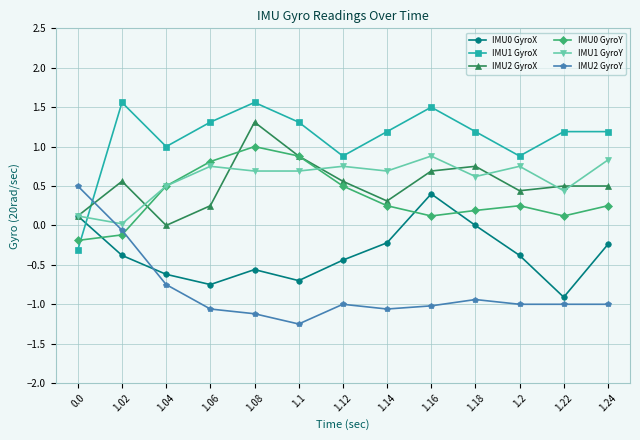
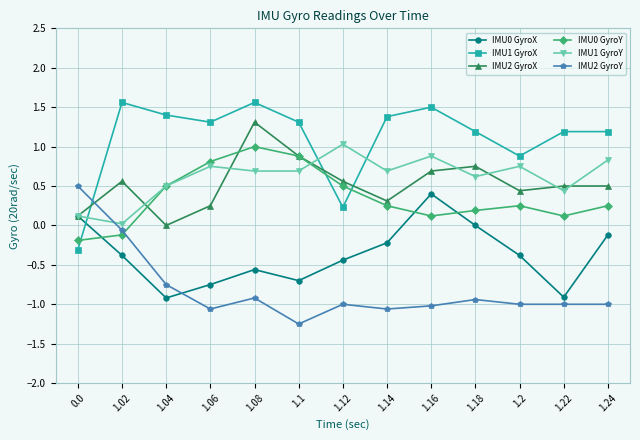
IMU0 GyroX, 1.04: -0.6 -> -0.9
IMU1 GyroX, 1.04: 1.0 -> 1.4
IMU2 GyroY, 1.08: -1.1 -> -0.9
IMU1 GyroX, 1.12: 0.9 -> 0.2
IMU1 GyroY, 1.12: 0.8 -> 1.0
IMU1 GyroX, 1.14: 1.2 -> 1.4
IMU0 GyroX, 1.24: -0.2 -> -0.1
